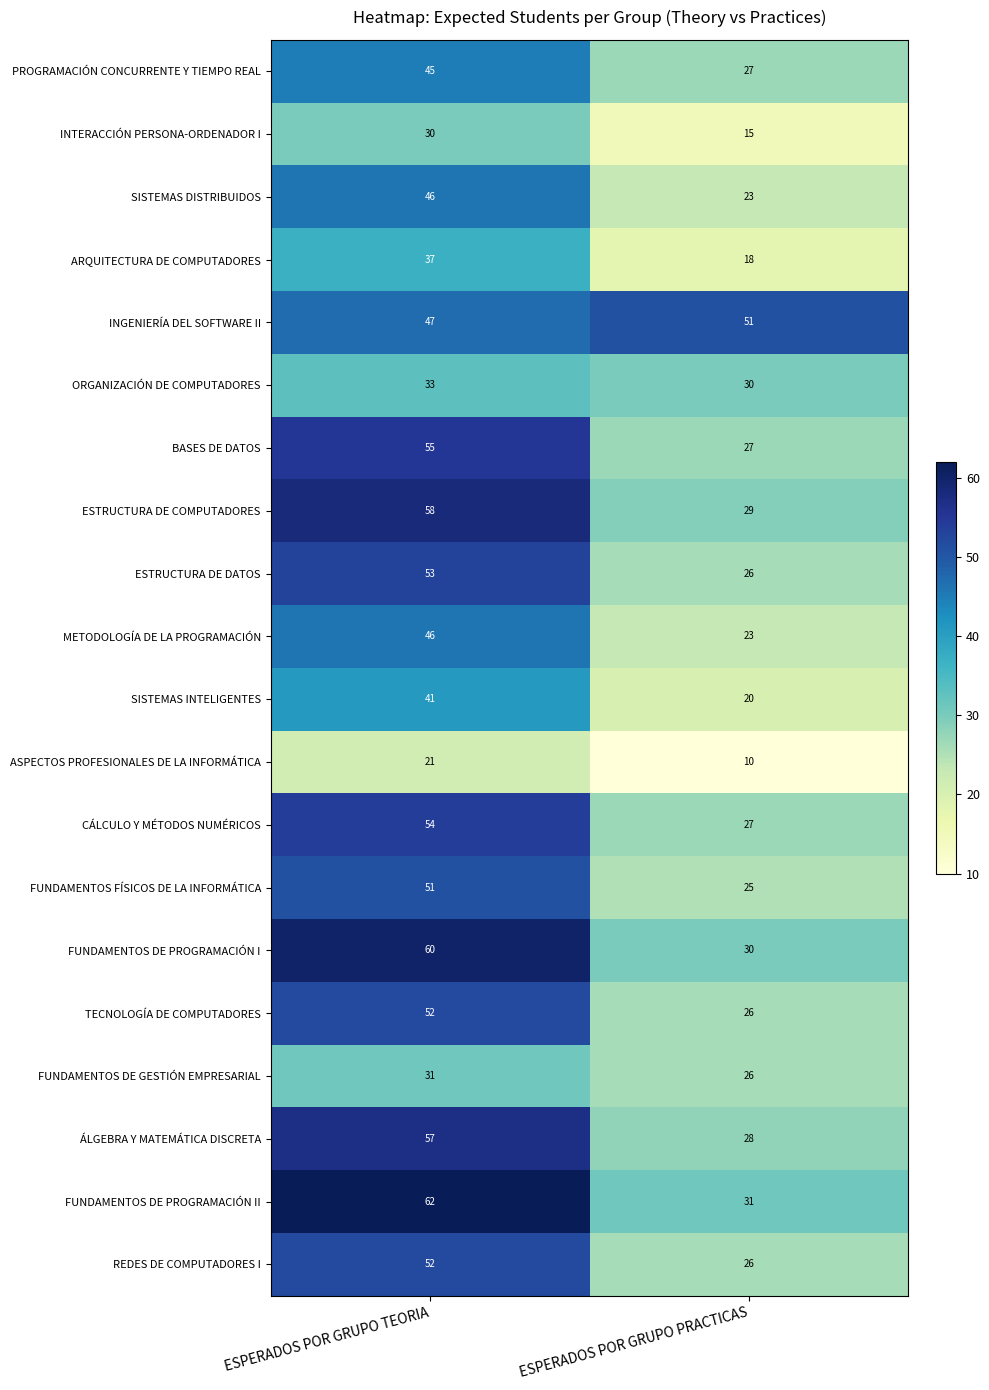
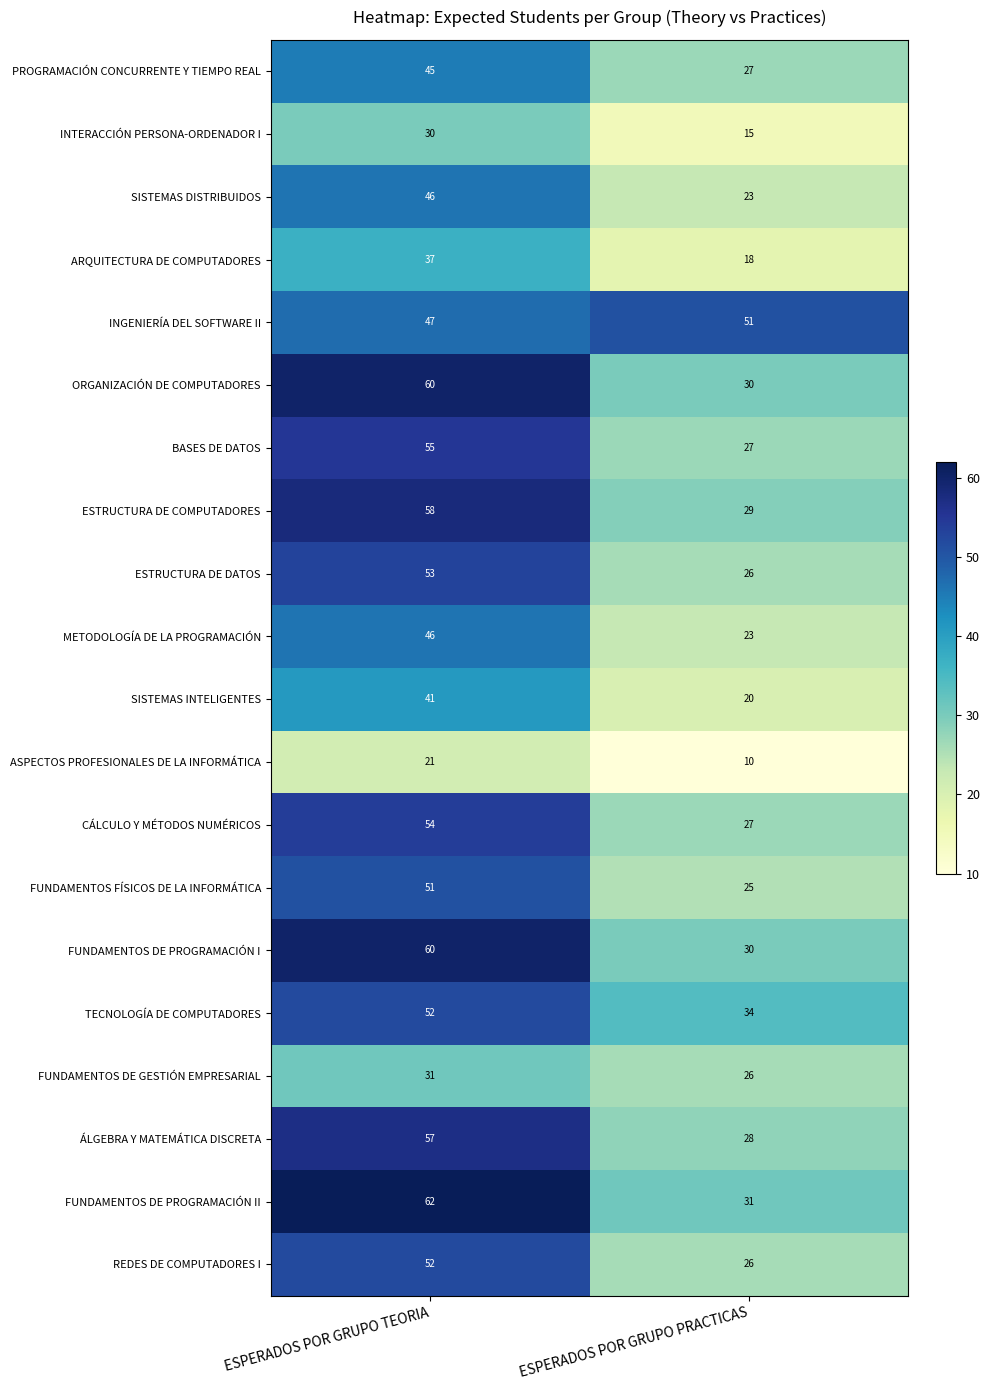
ORGANIZACIÓN DE COMPUTADORES, ESPERADOS POR GRUPO TEORIA: 33 -> 60
TECNOLOGÍA DE COMPUTADORES, ESPERADOS POR GRUPO PRACTICAS: 26 -> 34
